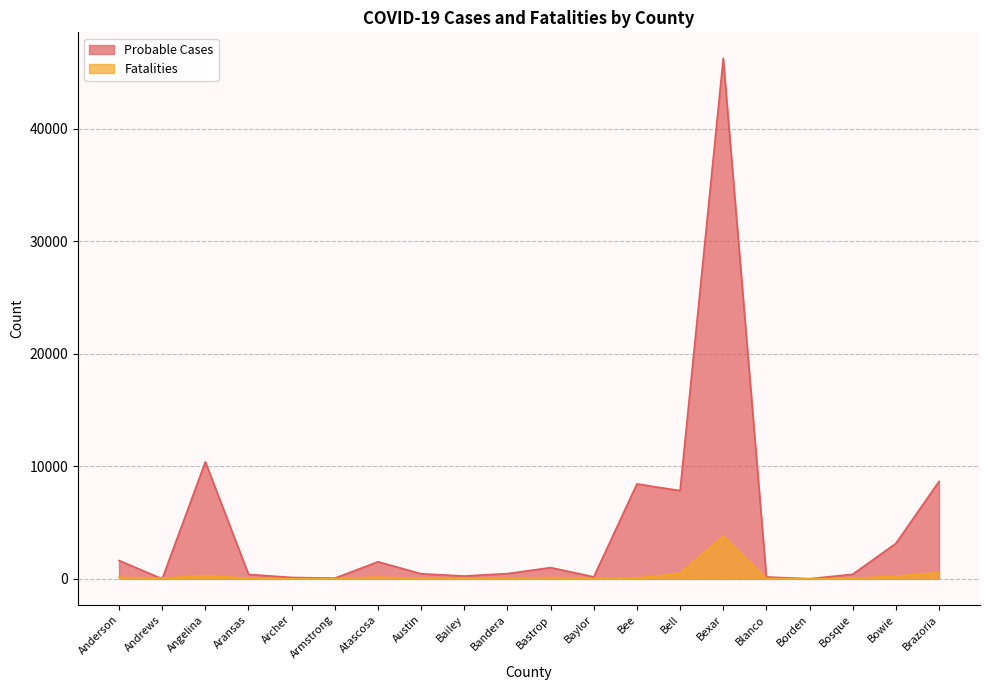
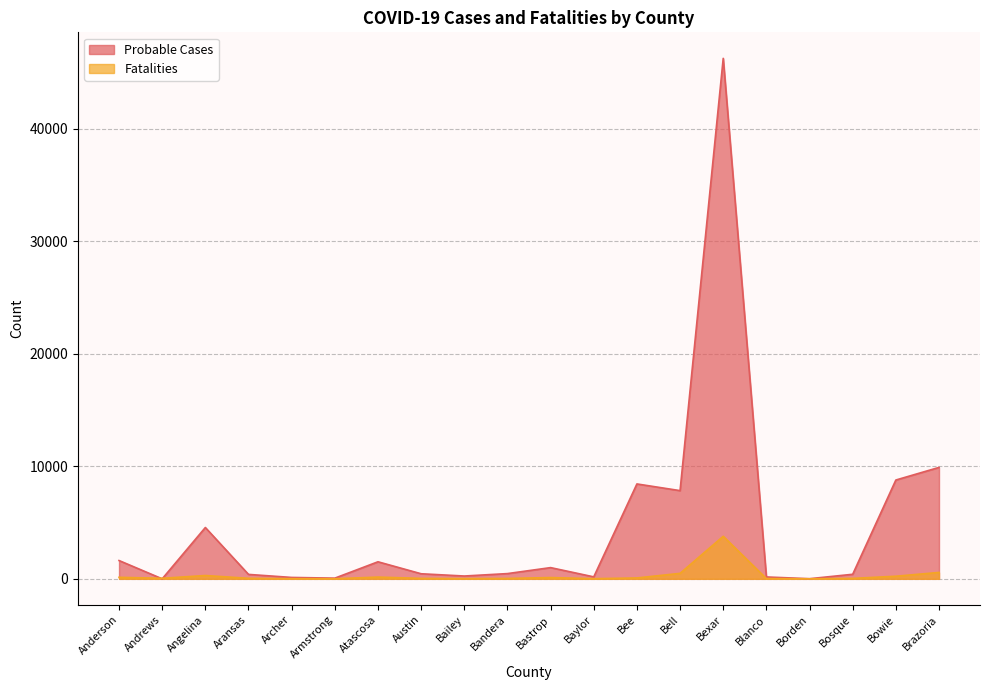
Probable Cases, Angelina: 10400 -> 4600
Probable Cases, Bowie: 3100 -> 8800
Probable Cases, Brazoria: 8600 -> 9900
